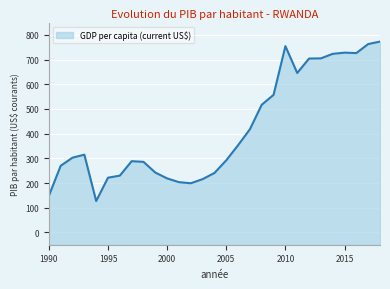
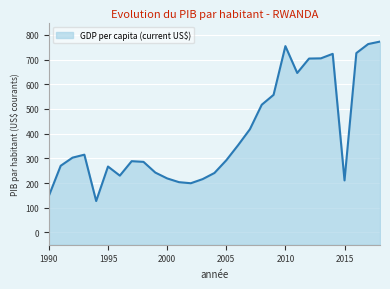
1995: 220 -> 270
2015: 730 -> 210
